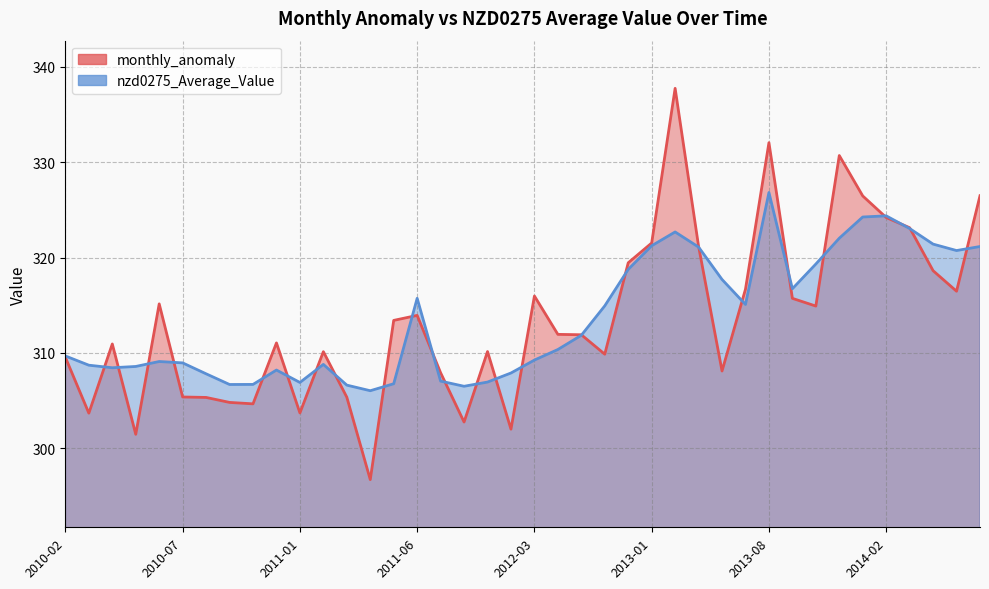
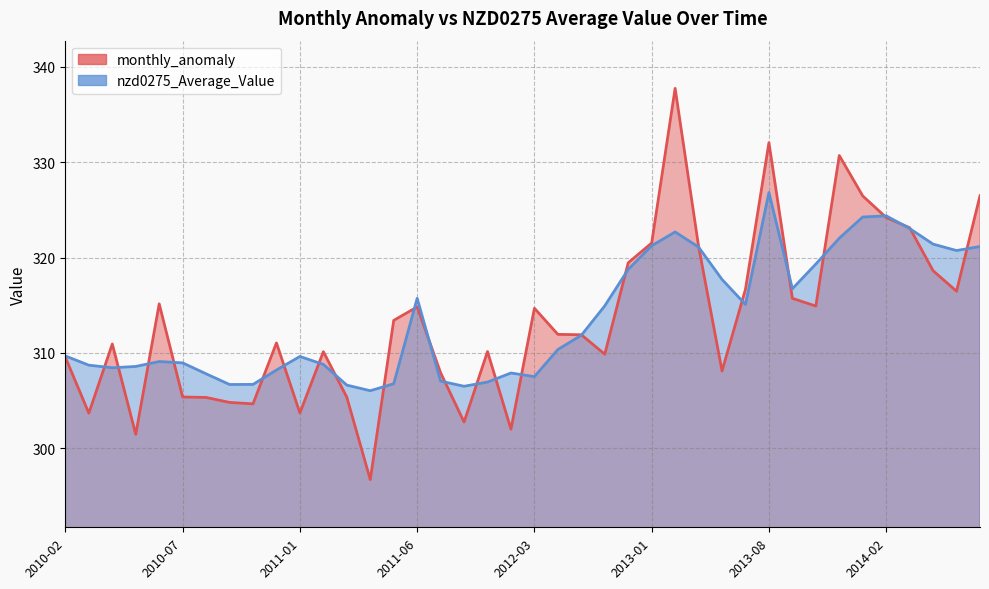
nzd0275_Average_Value, 2011-01: 307 -> 310
monthly_anomaly, 2011-06: 314 -> 315
monthly_anomaly, 2012-03: 316 -> 315
nzd0275_Average_Value, 2012-03: 309 -> 308
